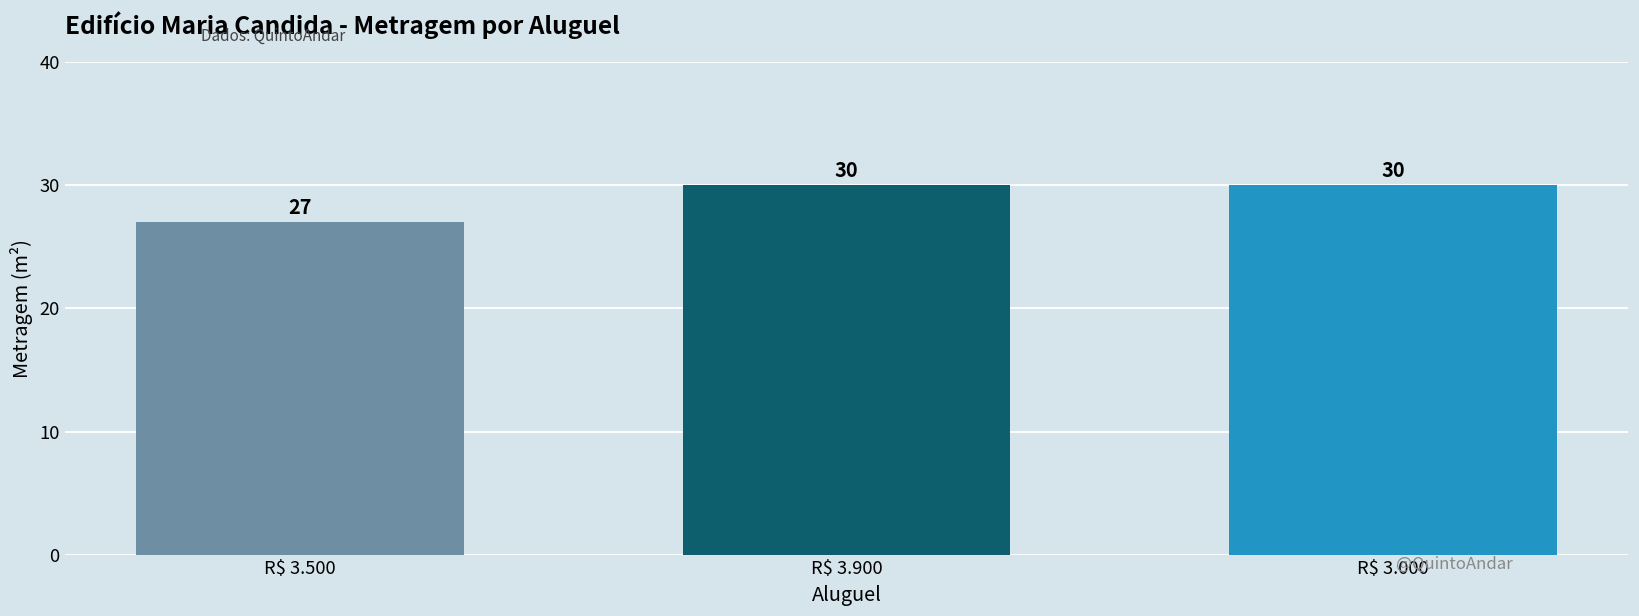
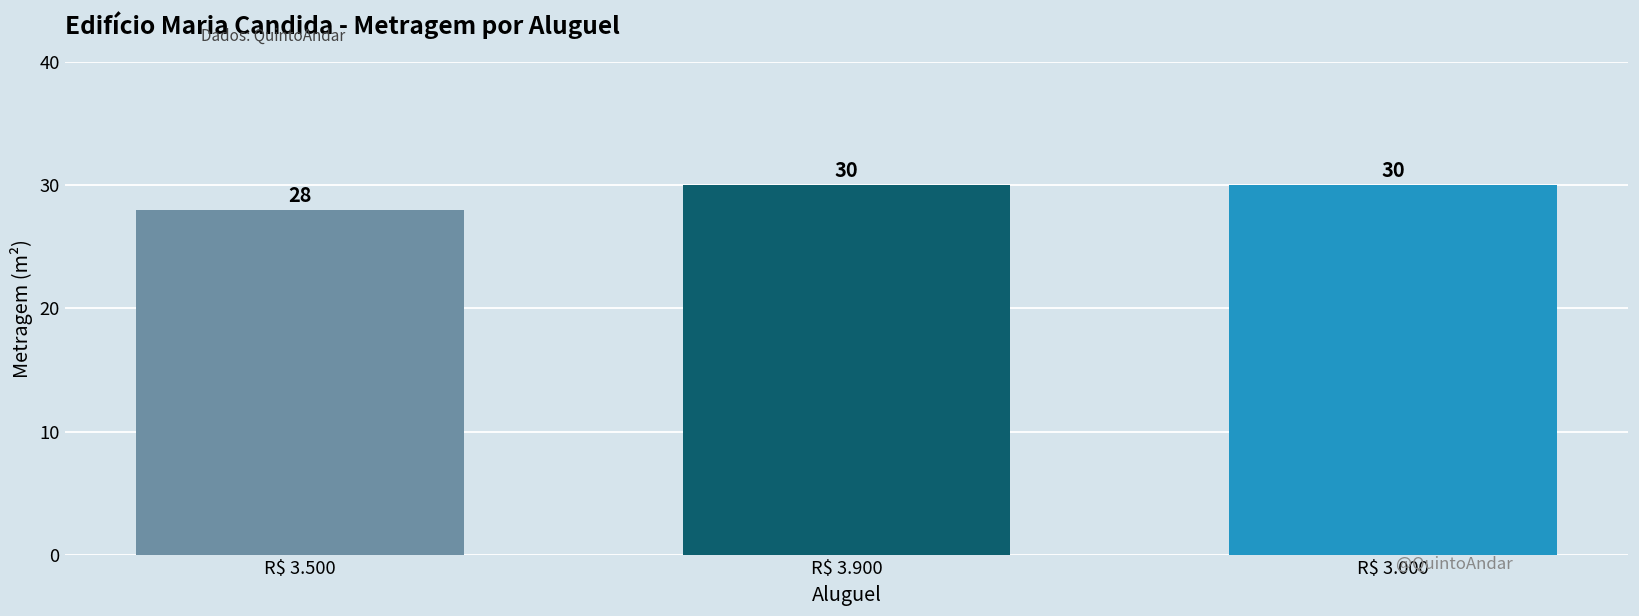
R$ 3.500: 27 -> 28
